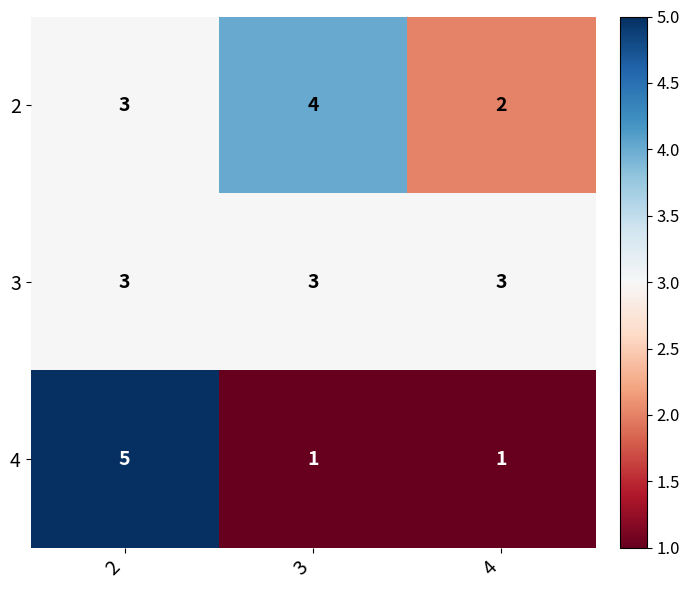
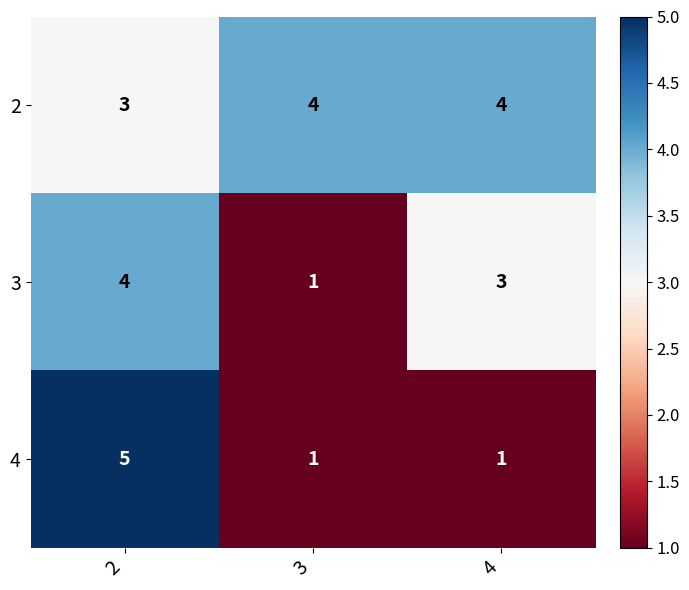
2, 4: 2 -> 4
3, 2: 3 -> 4
3, 3: 3 -> 1
